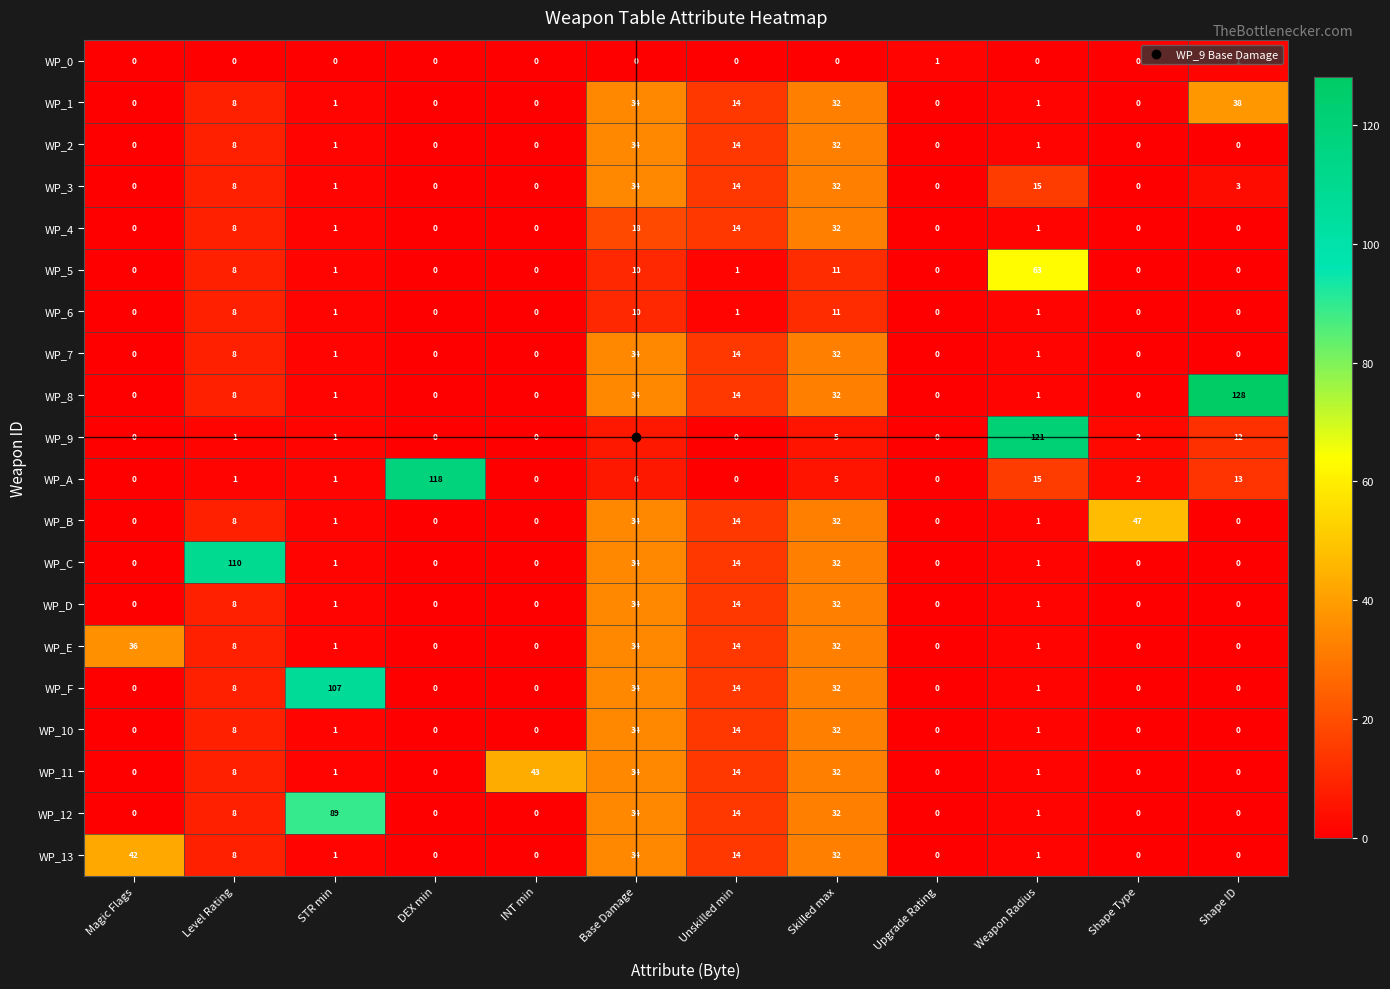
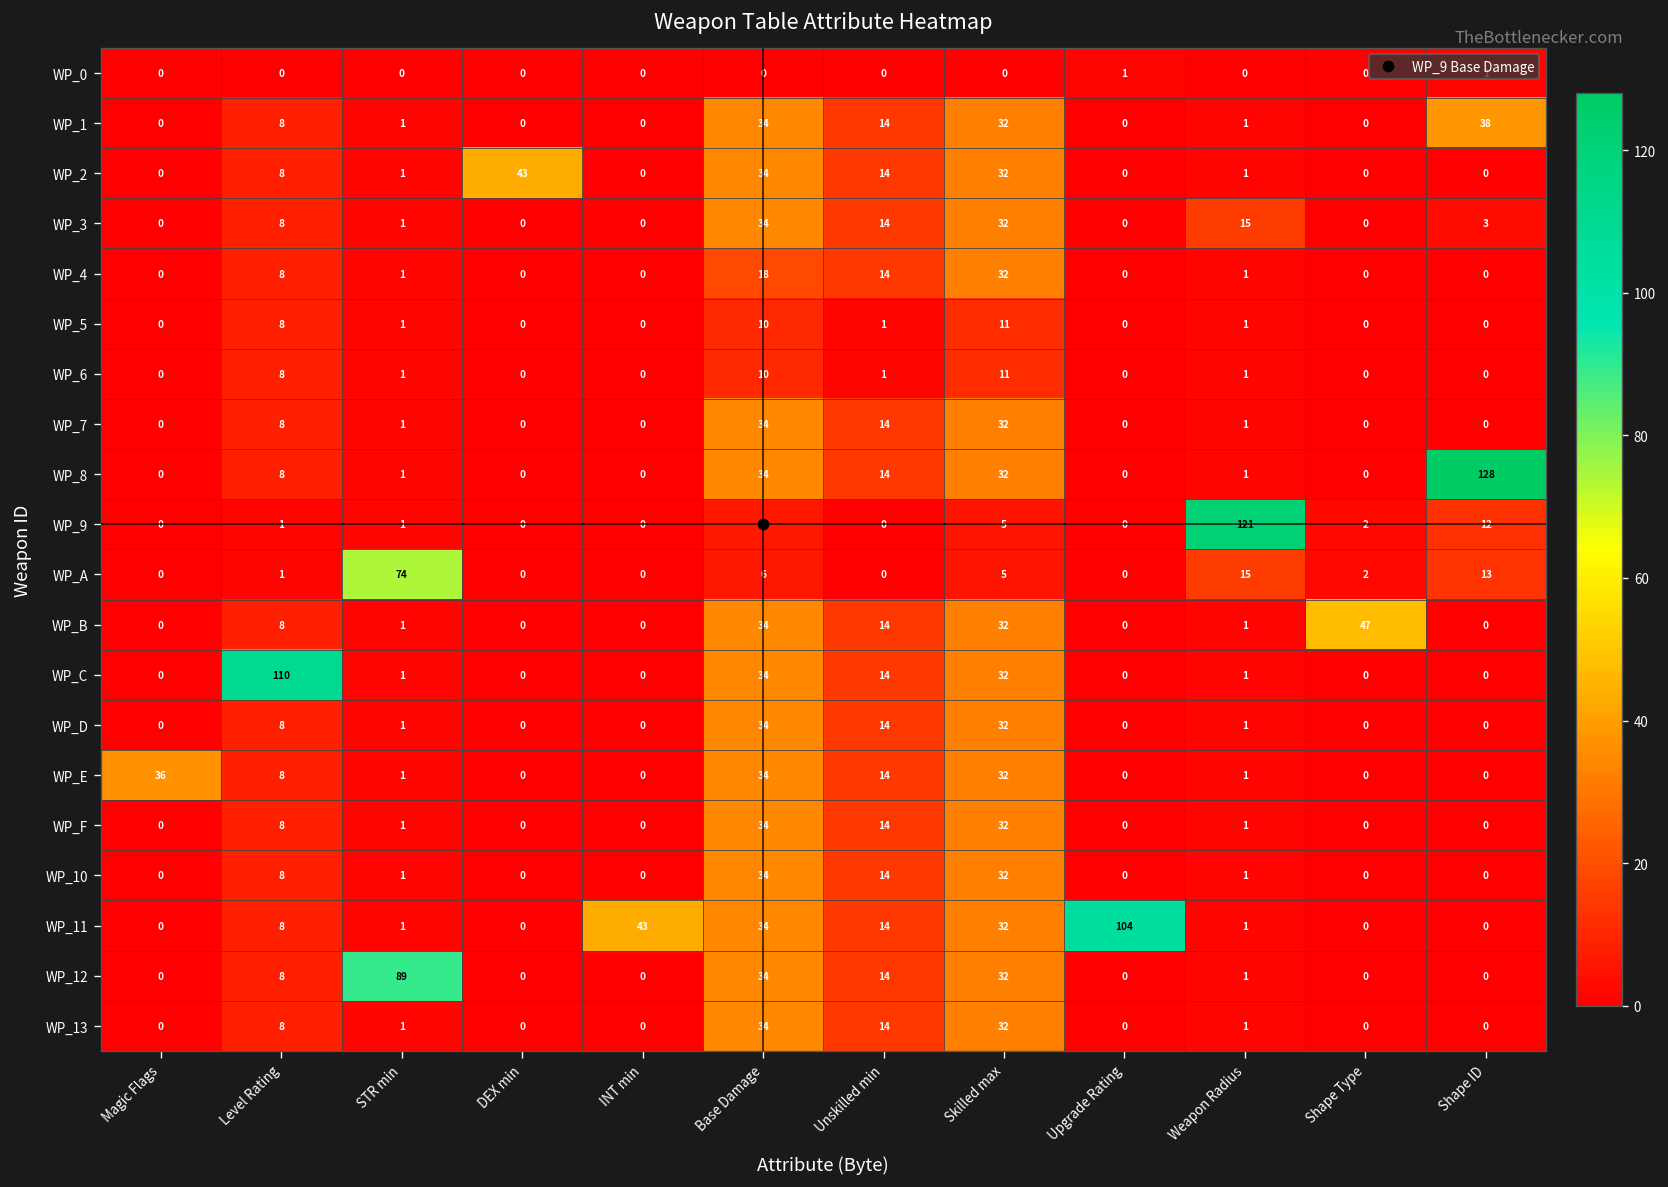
WP_2, DEX min: 0 -> 43
WP_5, Weapon Radius: 63 -> 1
WP_A, STR min: 1 -> 74
WP_A, DEX min: 118 -> 0
WP_F, STR min: 107 -> 1
WP_11, Upgrade Rating: 0 -> 104
WP_13, Magic Flags: 42 -> 0
